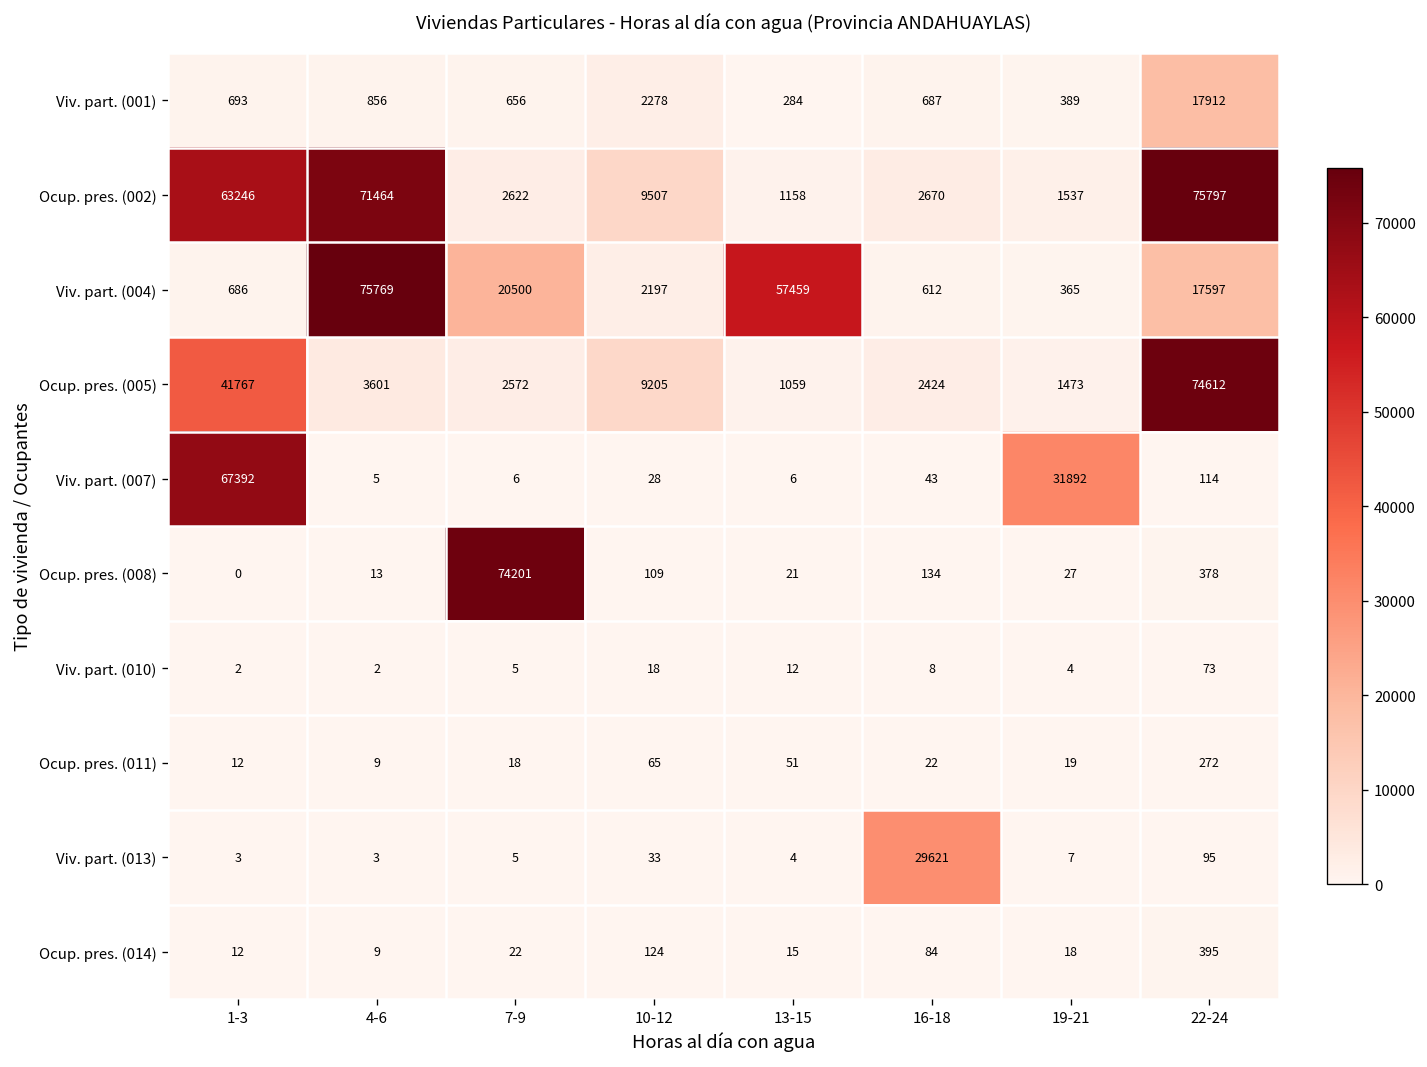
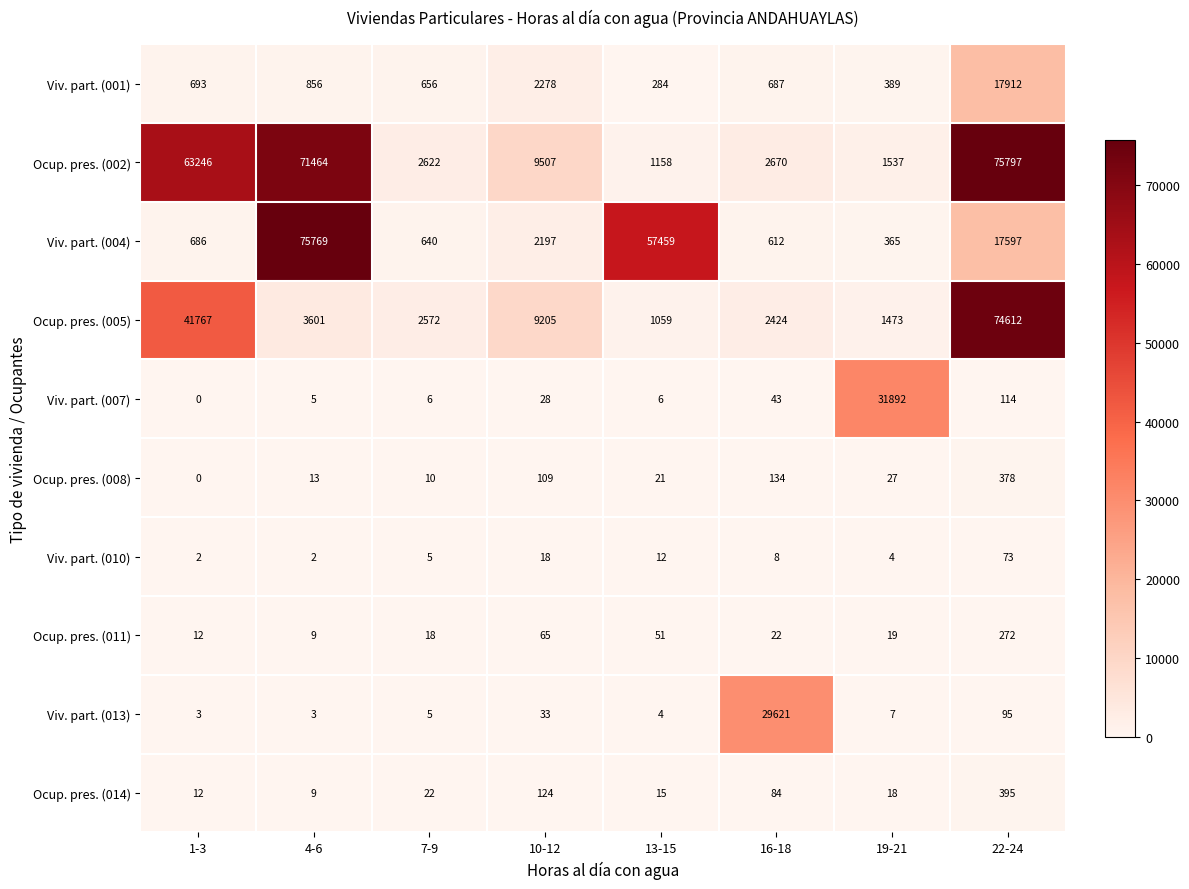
Viv. part. (004), 7-9: 20500 -> 640
Viv. part. (007), 1-3: 67392 -> 0
Ocup. pres. (008), 7-9: 74201 -> 10
